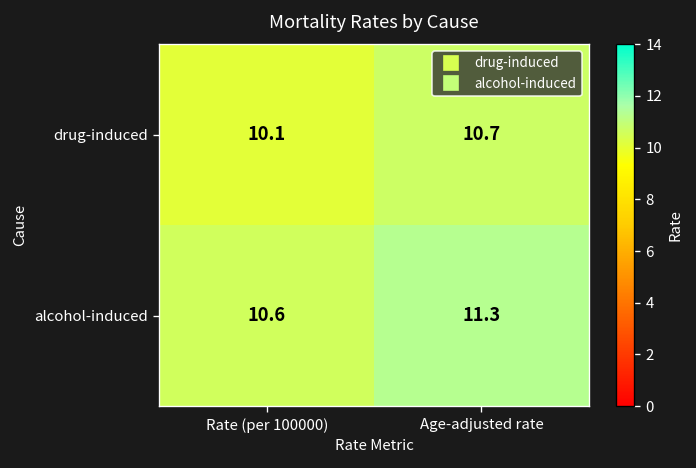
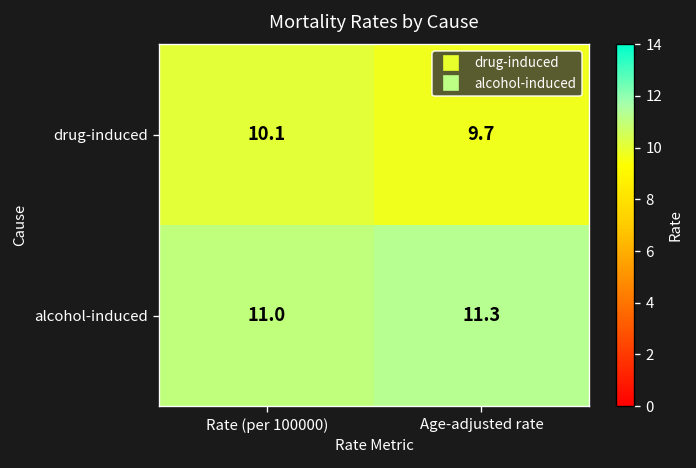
drug-induced, Age-adjusted rate: 10.7 -> 9.7
alcohol-induced, Rate (per 100000): 10.6 -> 11.0
